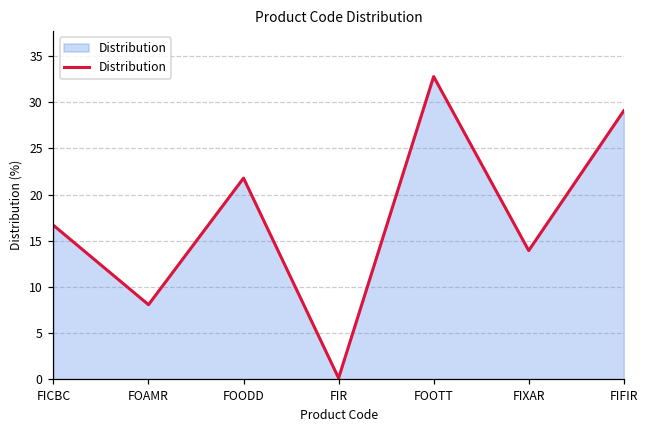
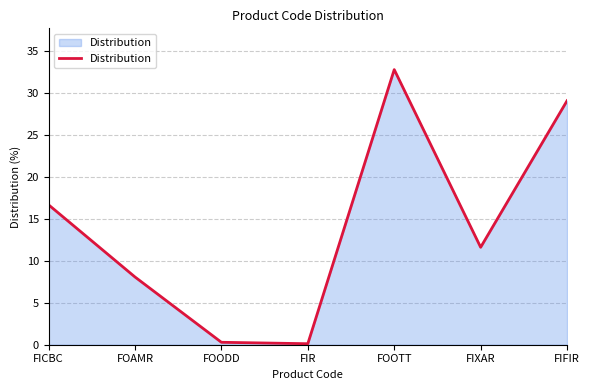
FOODD: 22 -> 0
FIXAR: 14 -> 12
